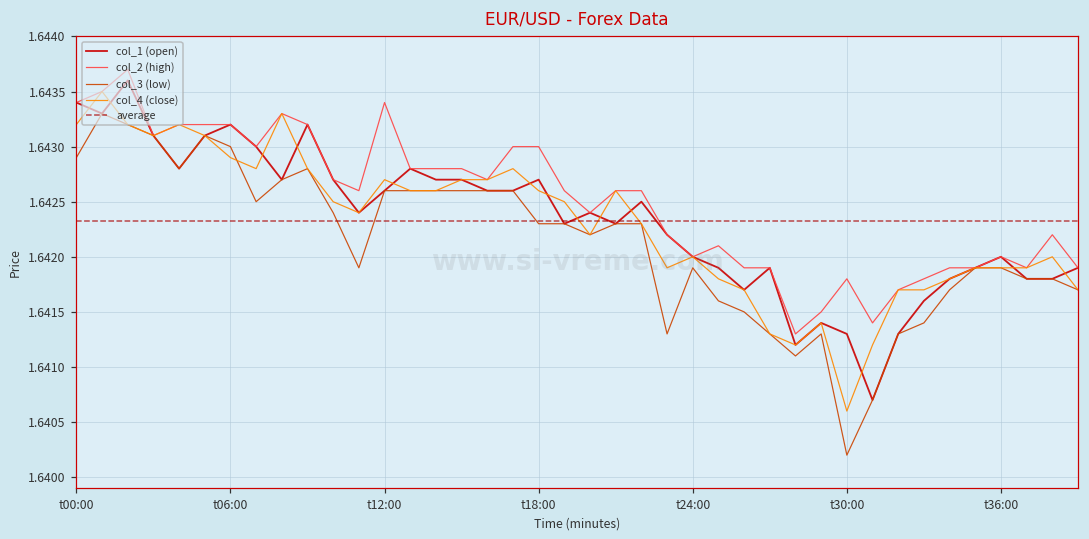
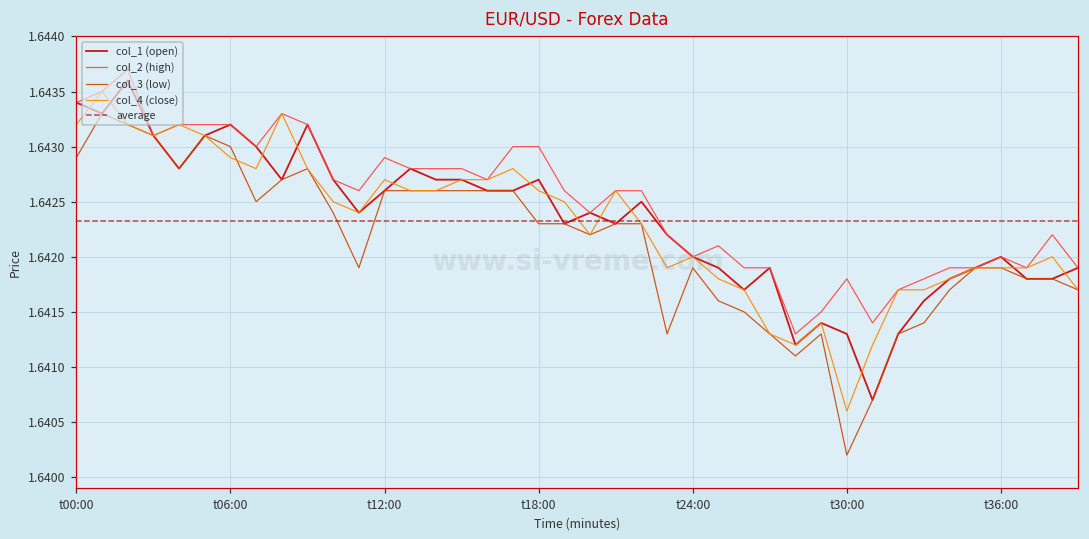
col_2 (high), t12:00: 1.6434 -> 1.6429
